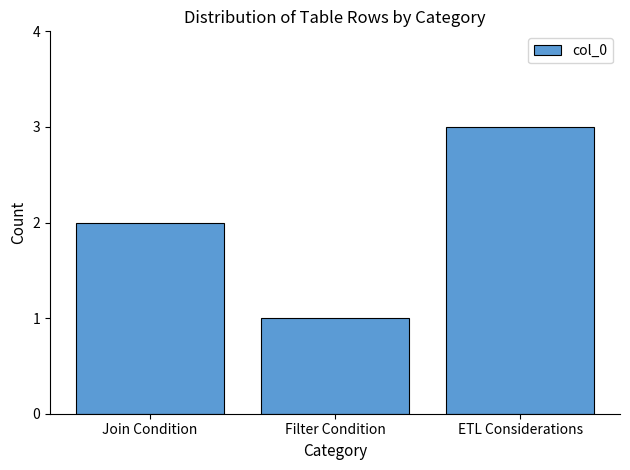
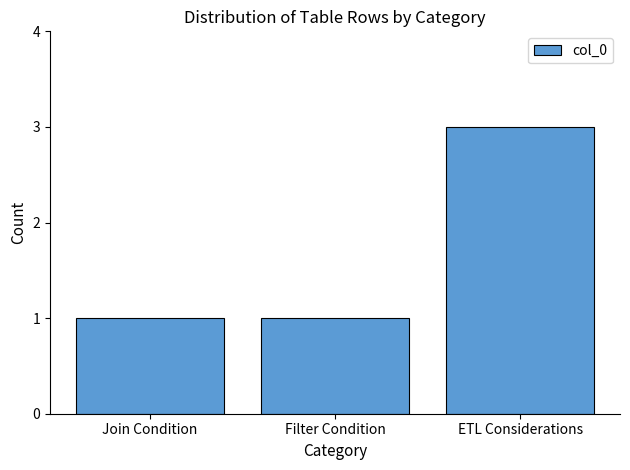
Join Condition: 2 -> 1
